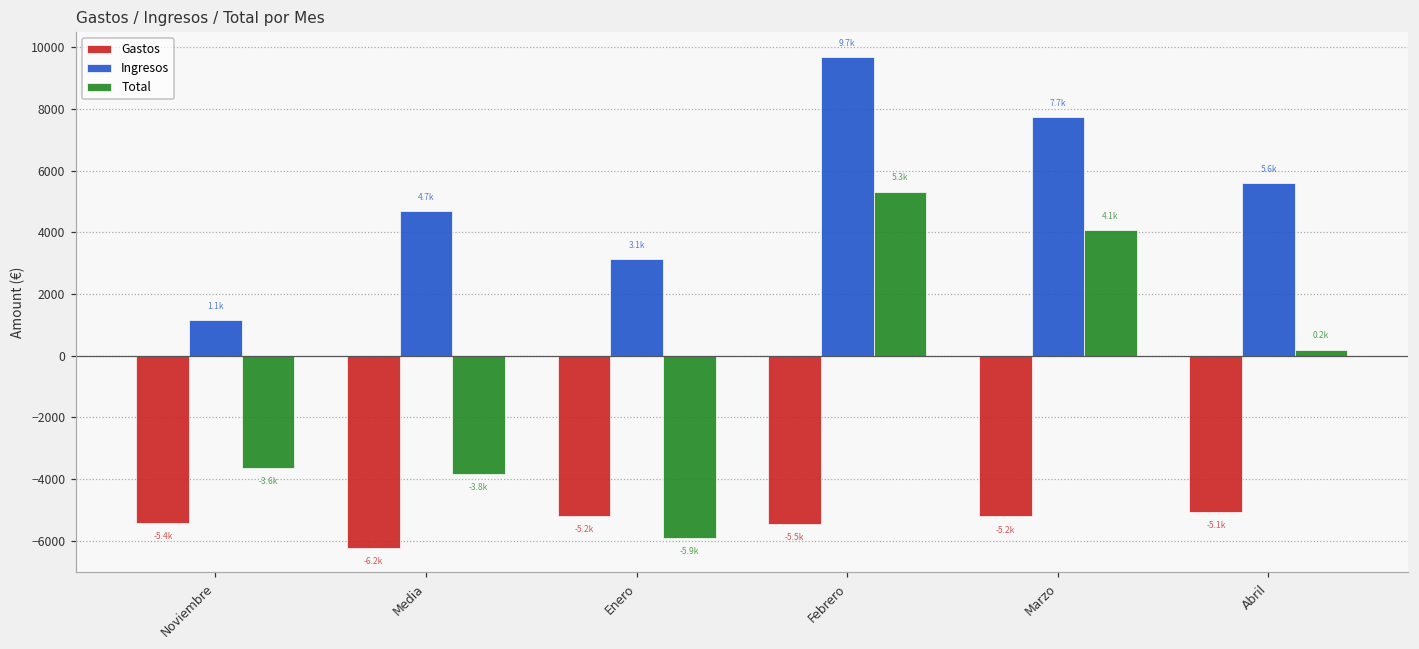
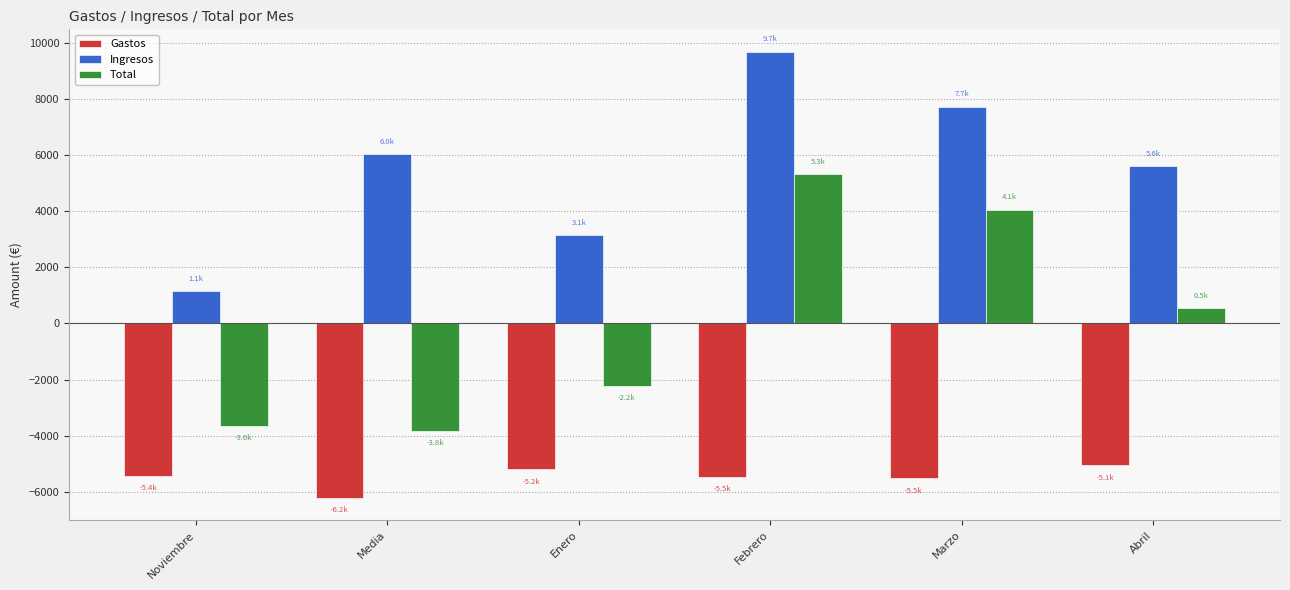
Ingresos, Media: 4.7k -> 6.0k
Total, Enero: -5.9k -> -2.2k
Gastos, Marzo: -5.2k -> -5.5k
Total, Abril: 0.2k -> 0.5k
